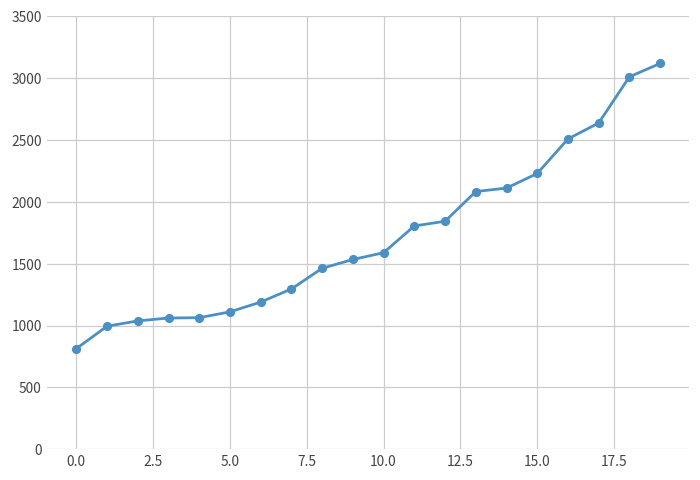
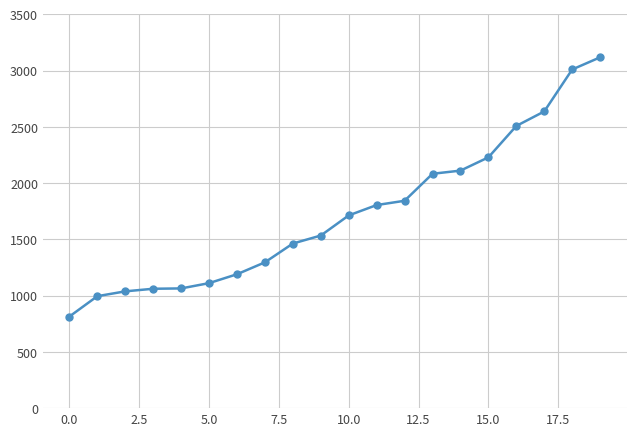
10.0: 1590 -> 1710
